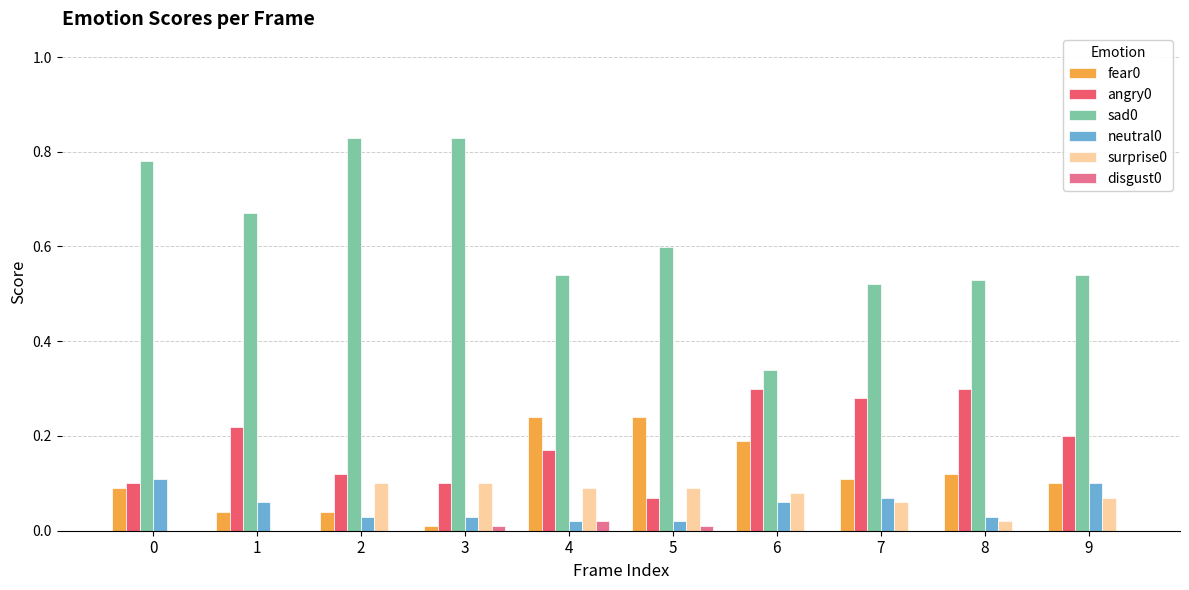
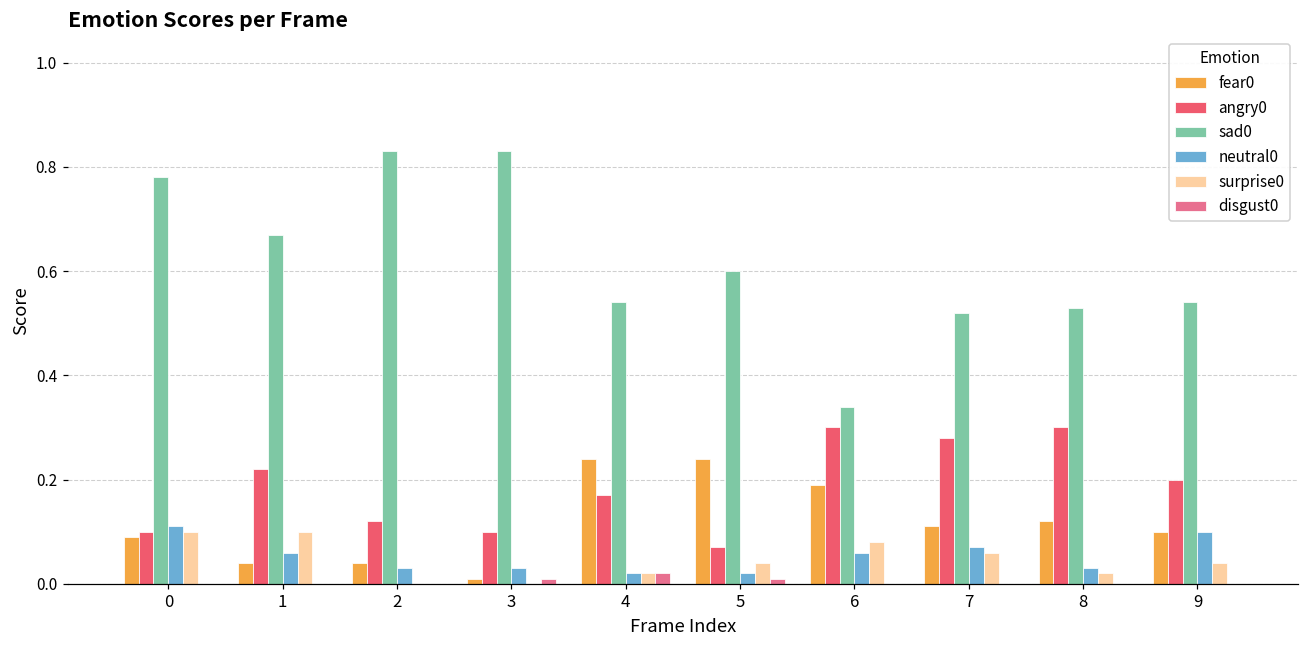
surprise0, 0: 0.0 -> 0.1
surprise0, 1: 0.0 -> 0.1
surprise0, 2: 0.1 -> 0.0
surprise0, 3: 0.1 -> 0.0
surprise0, 4: 0.09 -> 0.02
surprise0, 5: 0.09 -> 0.04
surprise0, 9: 0.07 -> 0.04
